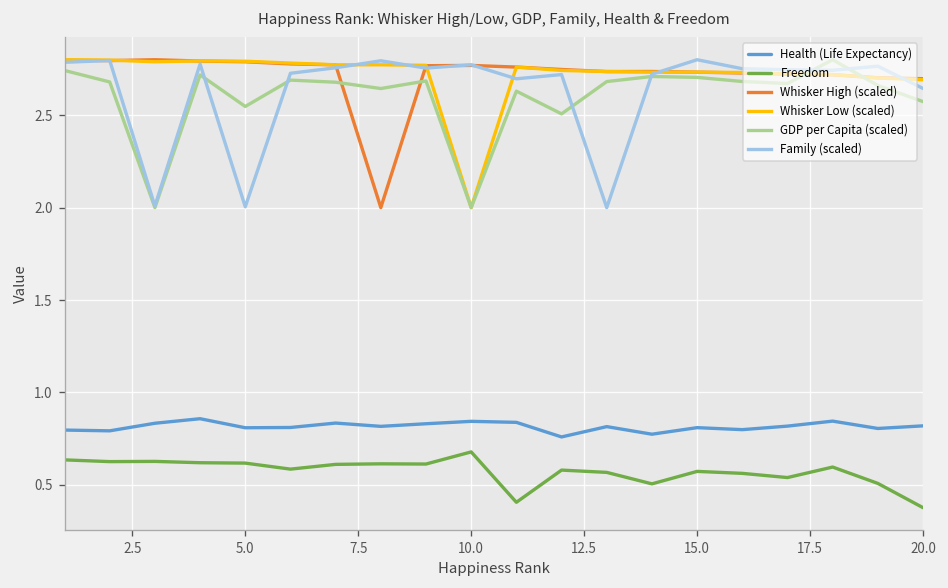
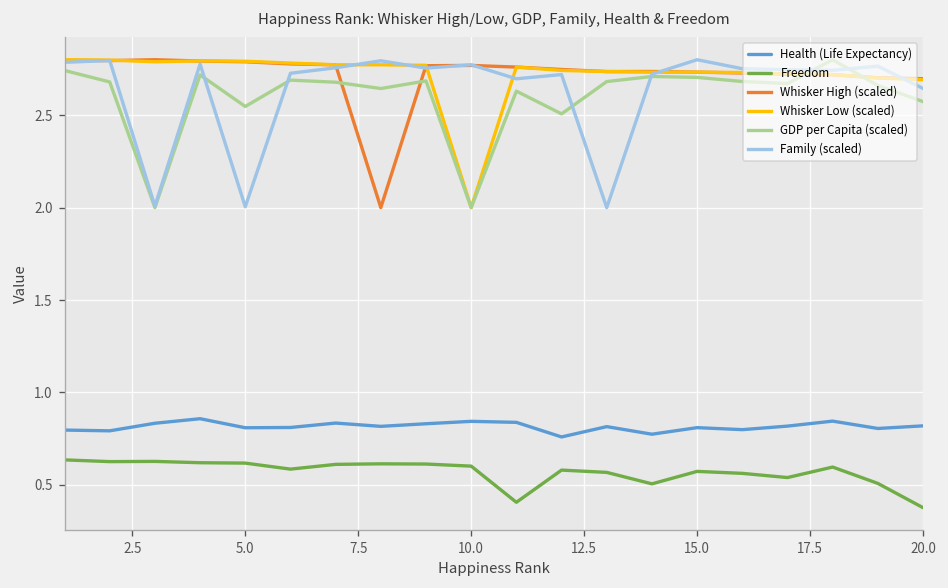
Freedom, 10.0: 0.68 -> 0.60
